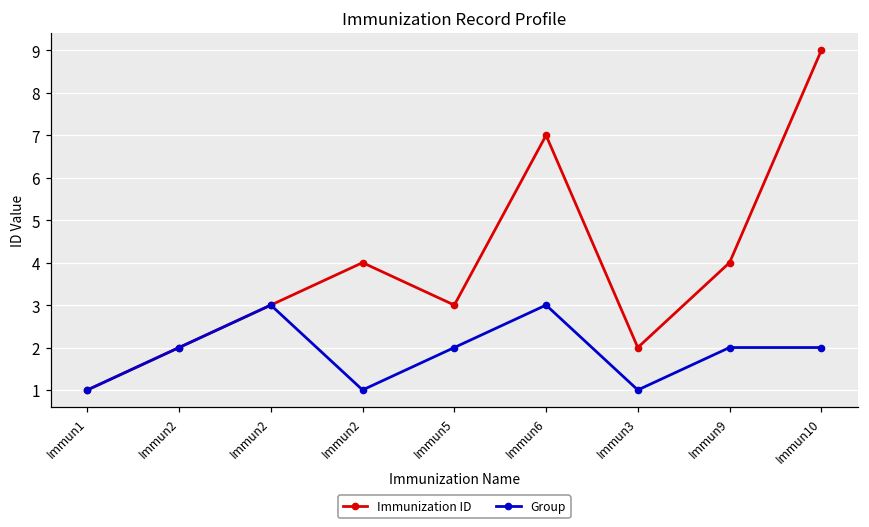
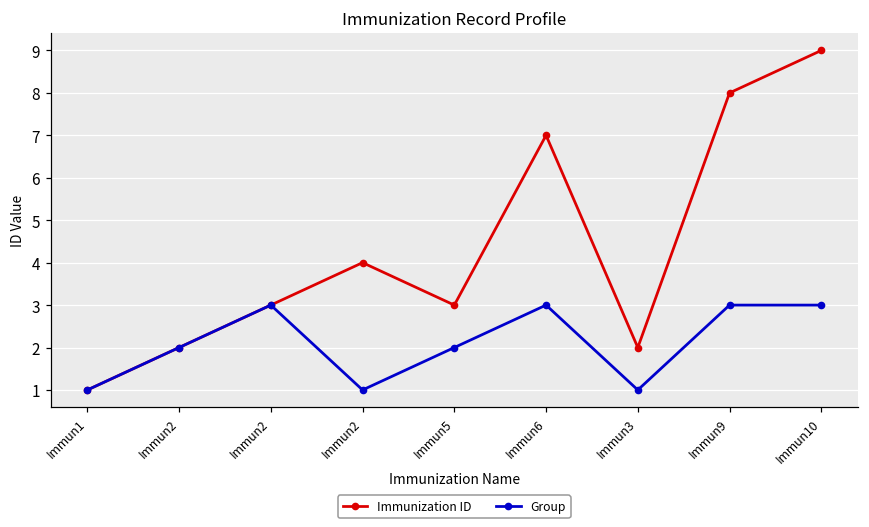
Immunization ID, Immun9: 4 -> 8
Group, Immun9: 2 -> 3
Group, Immun10: 2 -> 3
